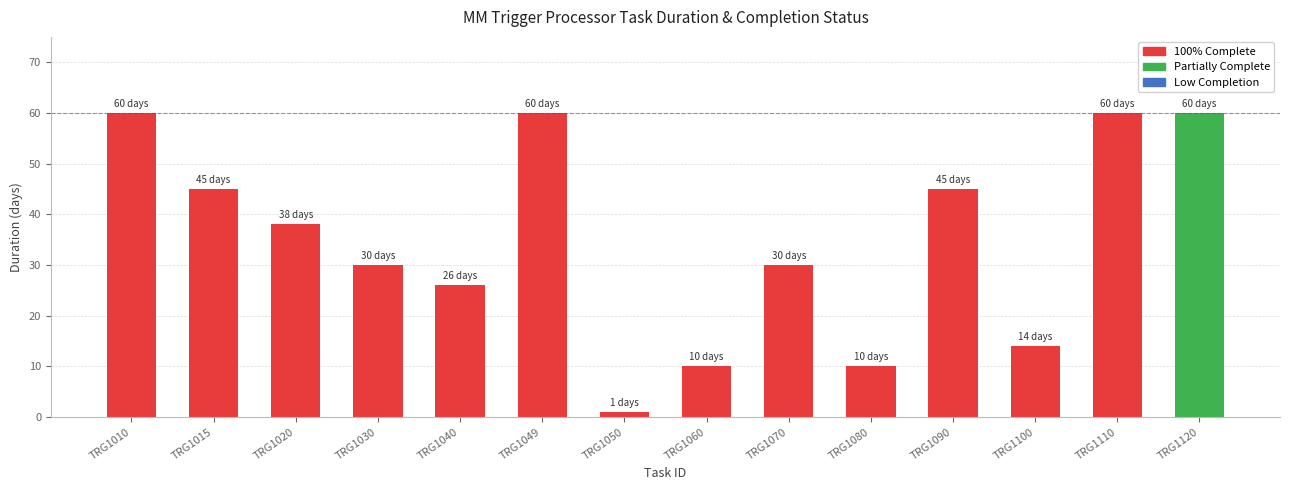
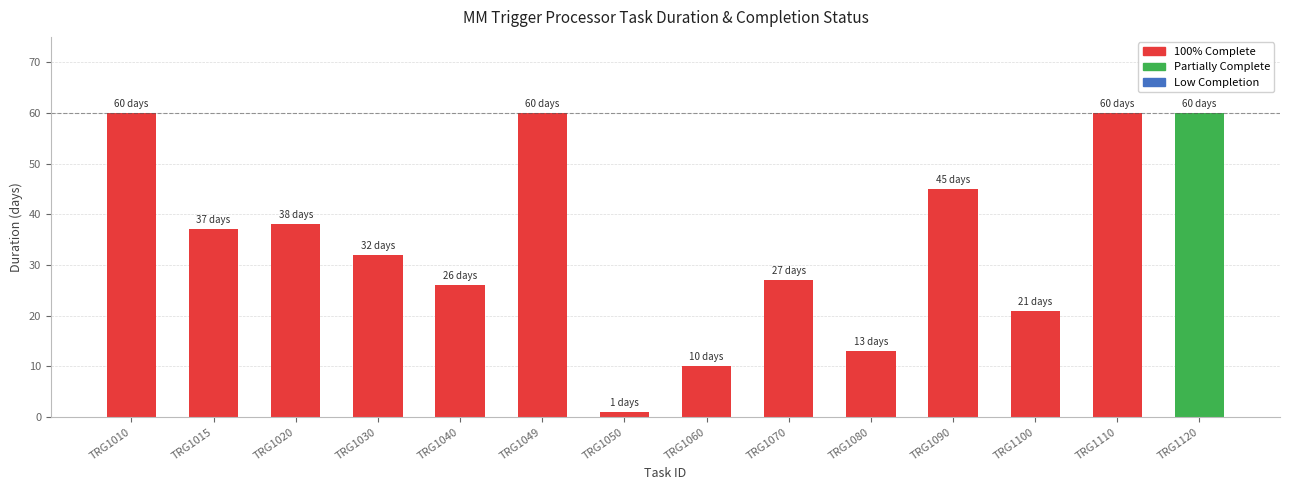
TRG1015: 45 -> 37
TRG1030: 30 -> 32
TRG1070: 30 -> 27
TRG1080: 10 -> 13
TRG1100: 14 -> 21
